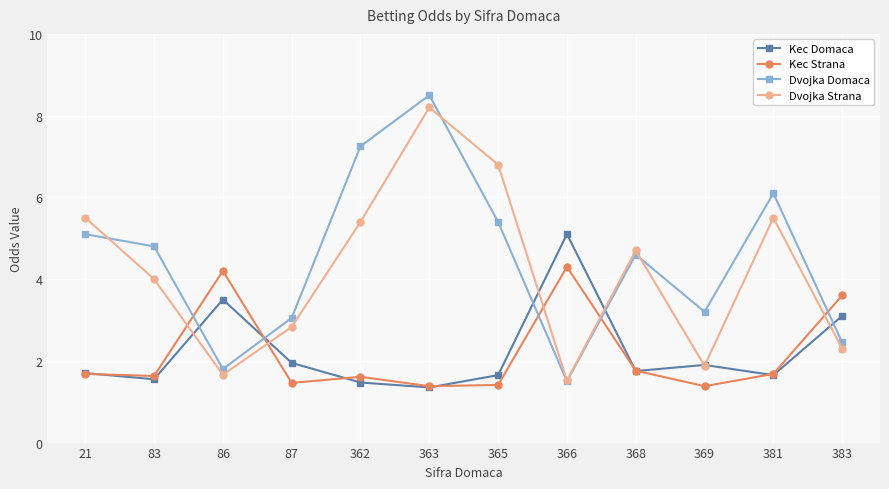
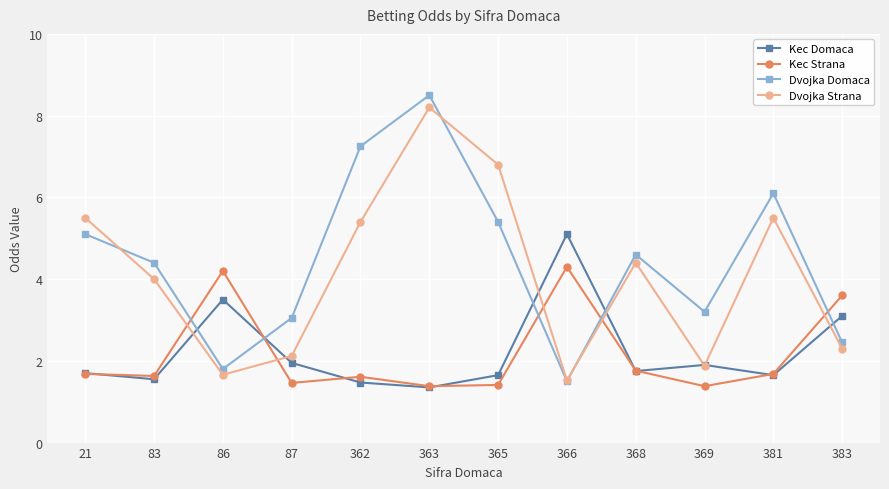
Dvojka Domaca, 83: 4.8 -> 4.4
Dvojka Strana, 87: 2.8 -> 2.1
Dvojka Strana, 368: 4.7 -> 4.4
